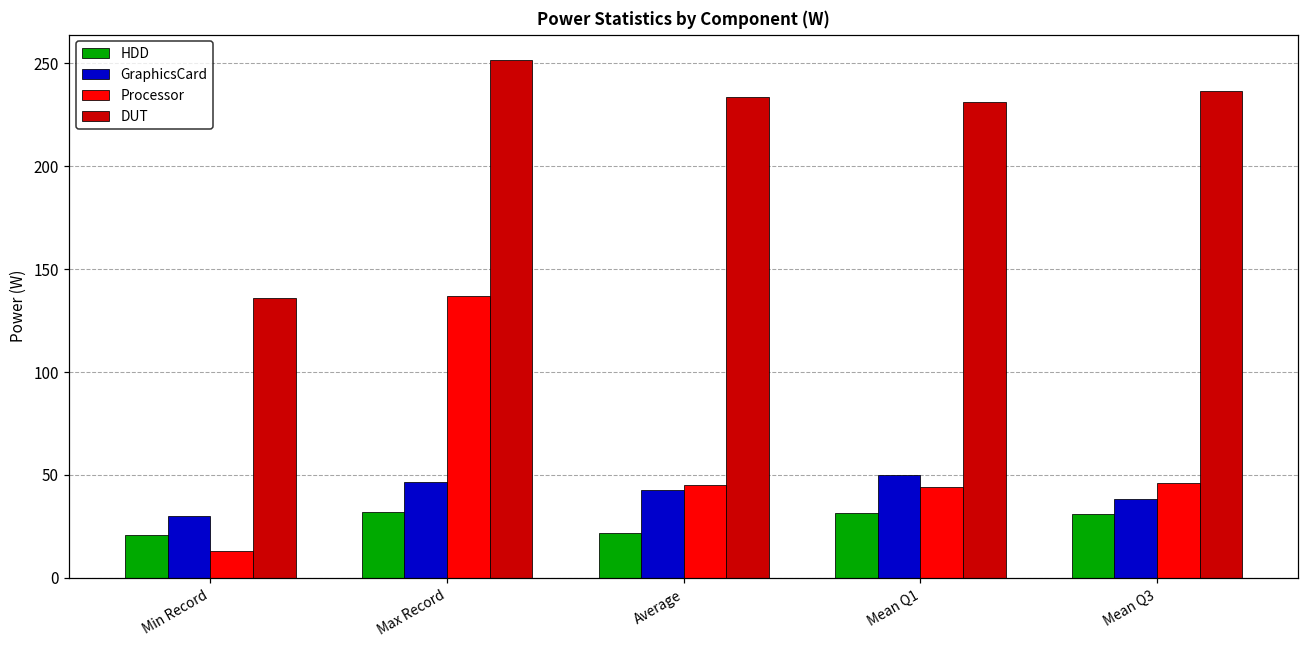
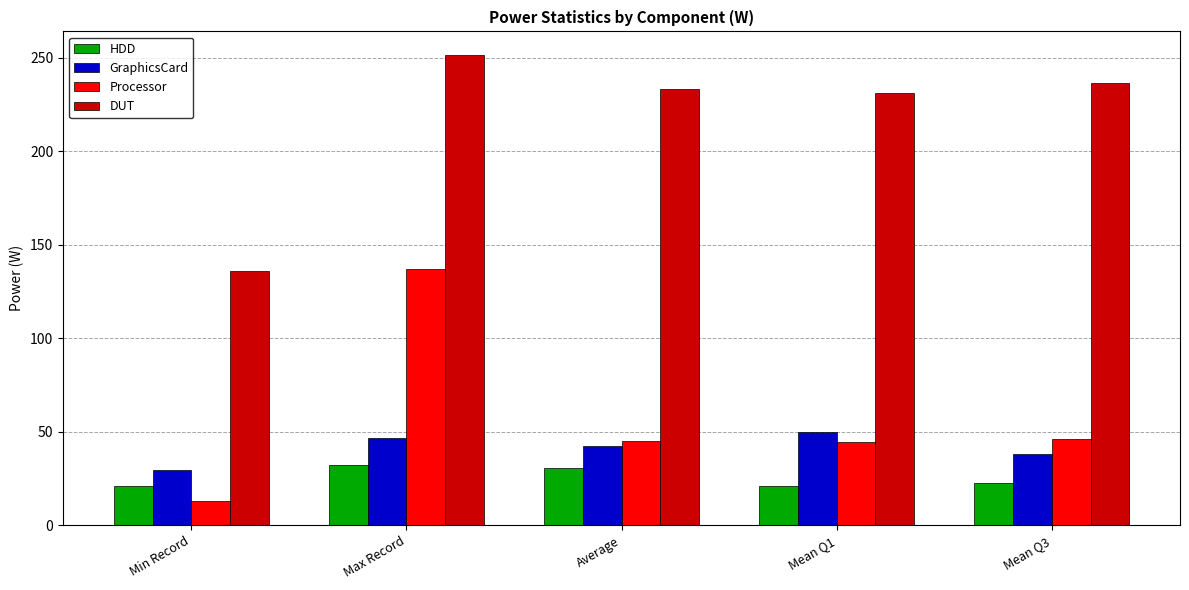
HDD, Average: 22 -> 31
HDD, Mean Q1: 32 -> 21
HDD, Mean Q3: 31 -> 22
